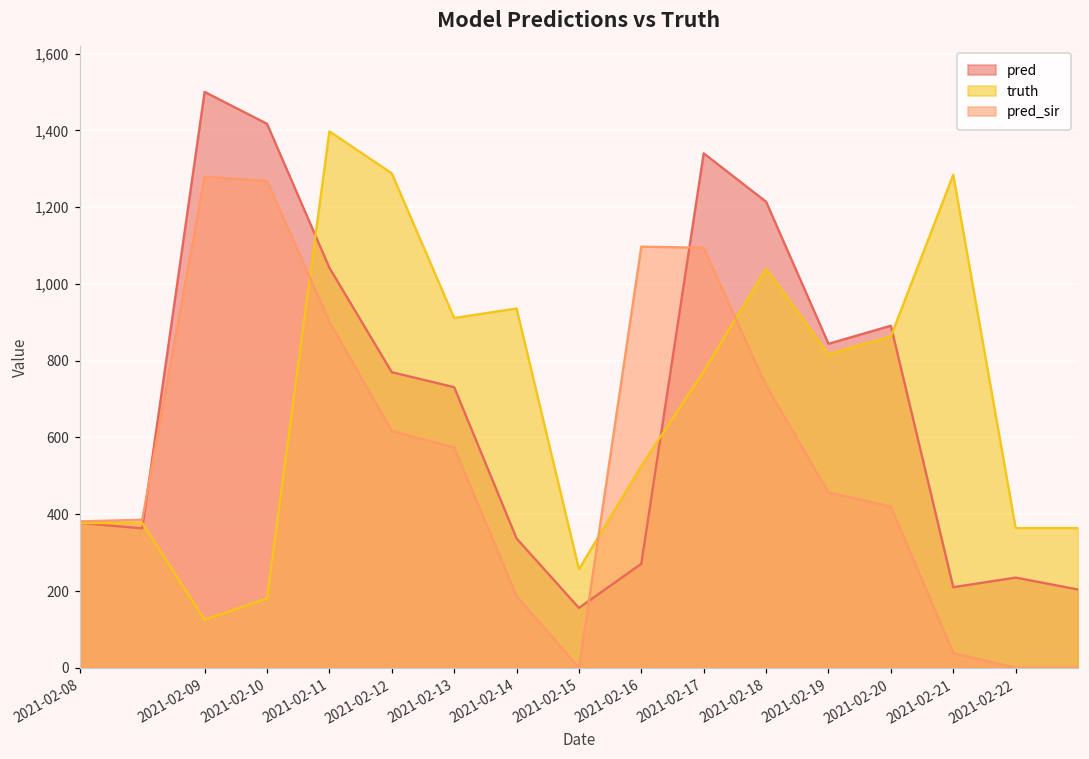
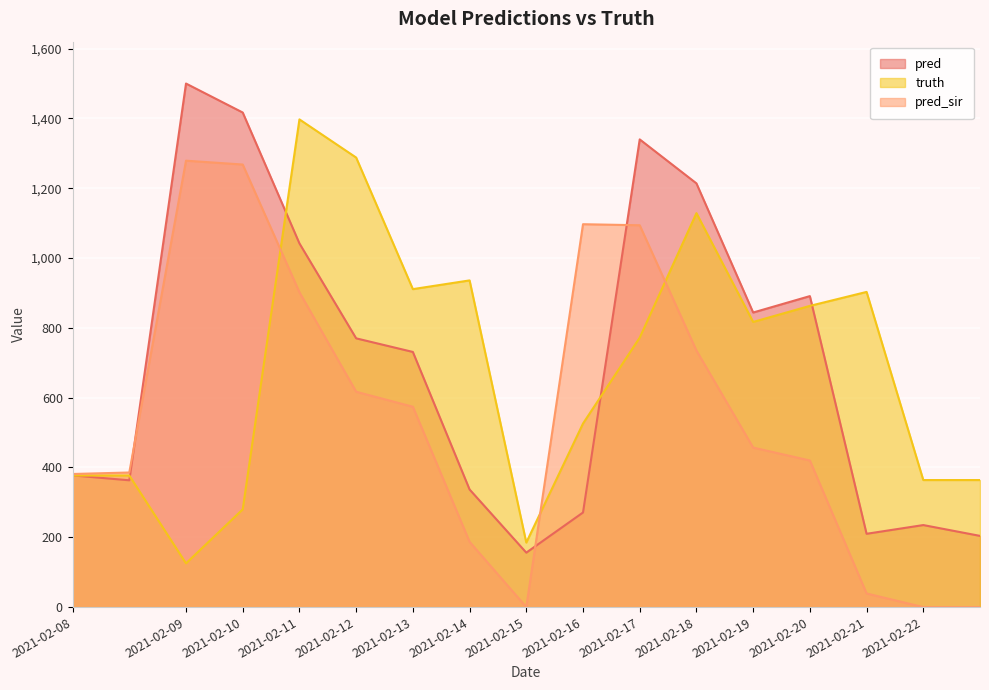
truth, 2021-02-10: 180 -> 280
truth, 2021-02-15: 260 -> 180
truth, 2021-02-18: 1,040 -> 1,130
truth, 2021-02-21: 1,280 -> 900
